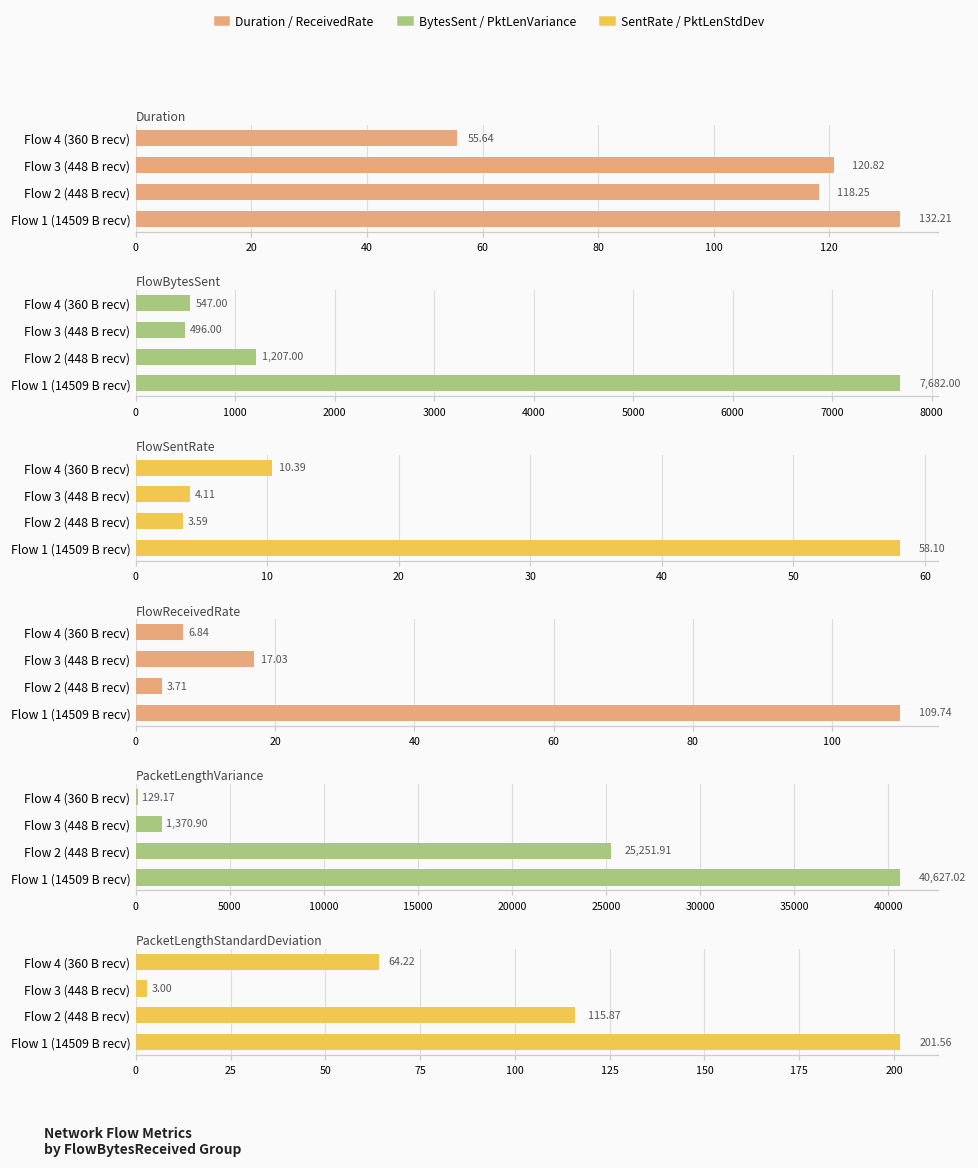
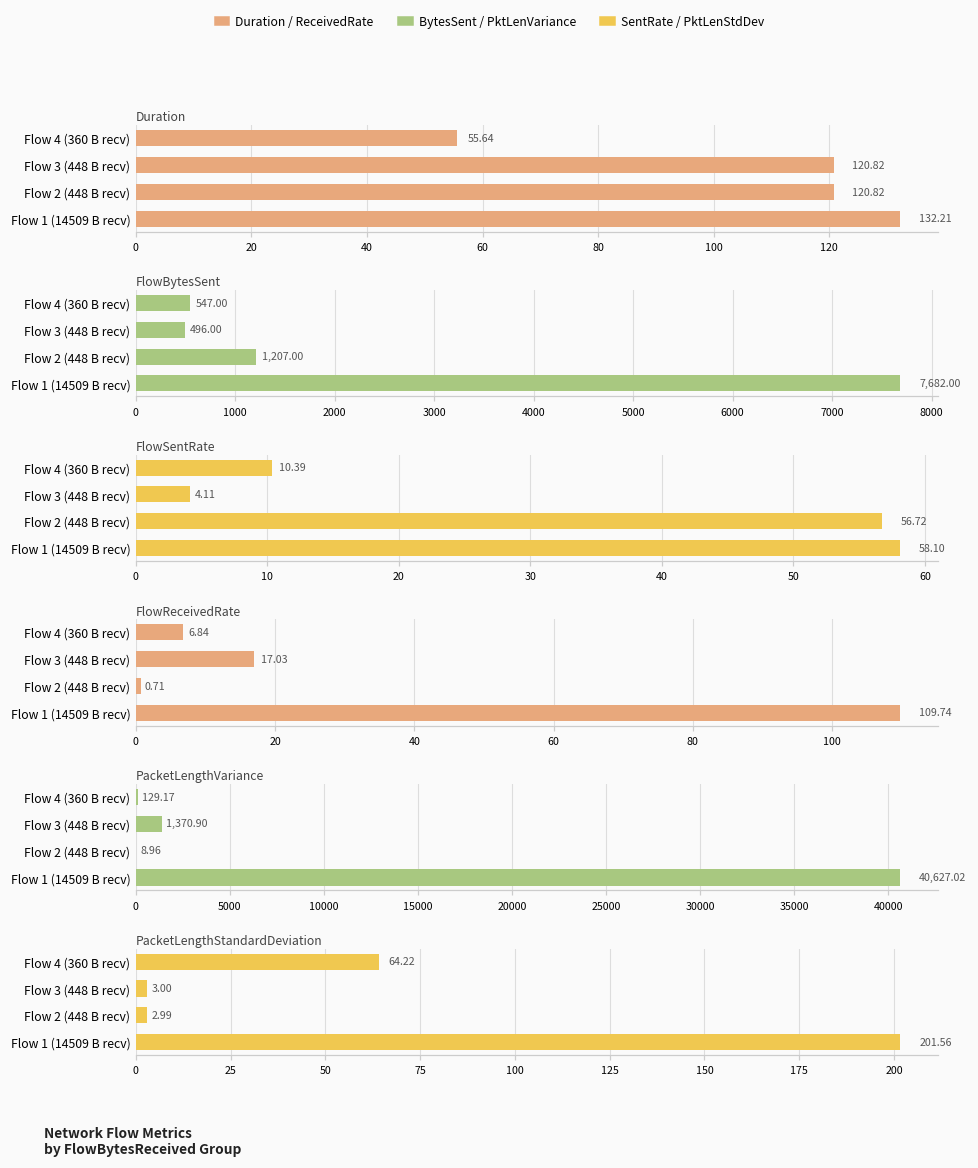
Duration, Flow 2 (448 B recv): 118.25 -> 120.82
FlowSentRate, Flow 2 (448 B recv): 3.59 -> 56.72
FlowReceivedRate, Flow 2 (448 B recv): 3.71 -> 0.71
PacketLengthVariance, Flow 2 (448 B recv): 25,251.91 -> 8.96
PacketLengthStandardDeviation, Flow 2 (448 B recv): 115.87 -> 2.99
